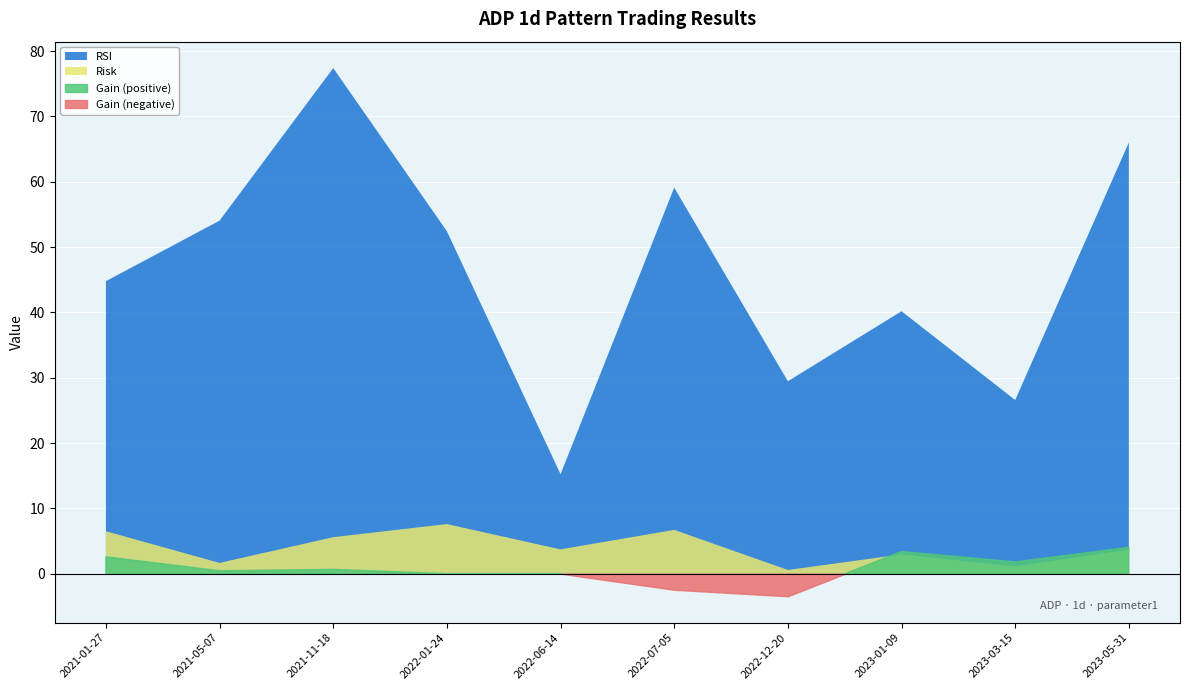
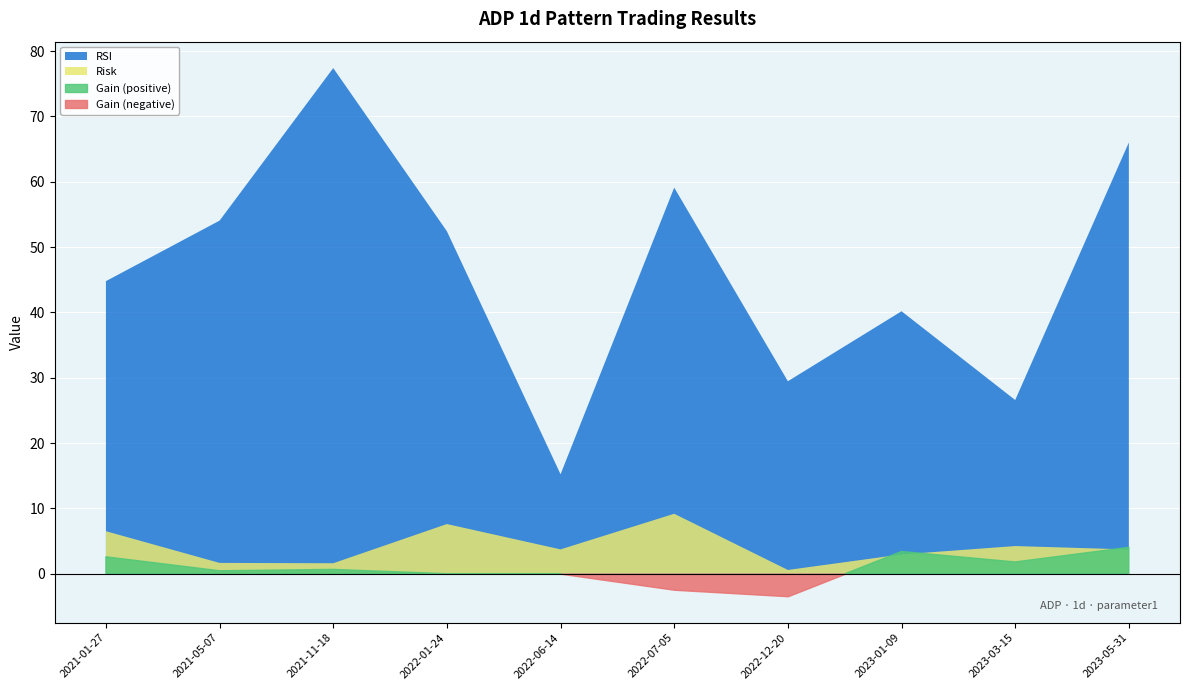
Risk, 2021-11-18: 6 -> 2
Risk, 2022-07-05: 7 -> 9
Risk, 2023-03-15: 1 -> 4
